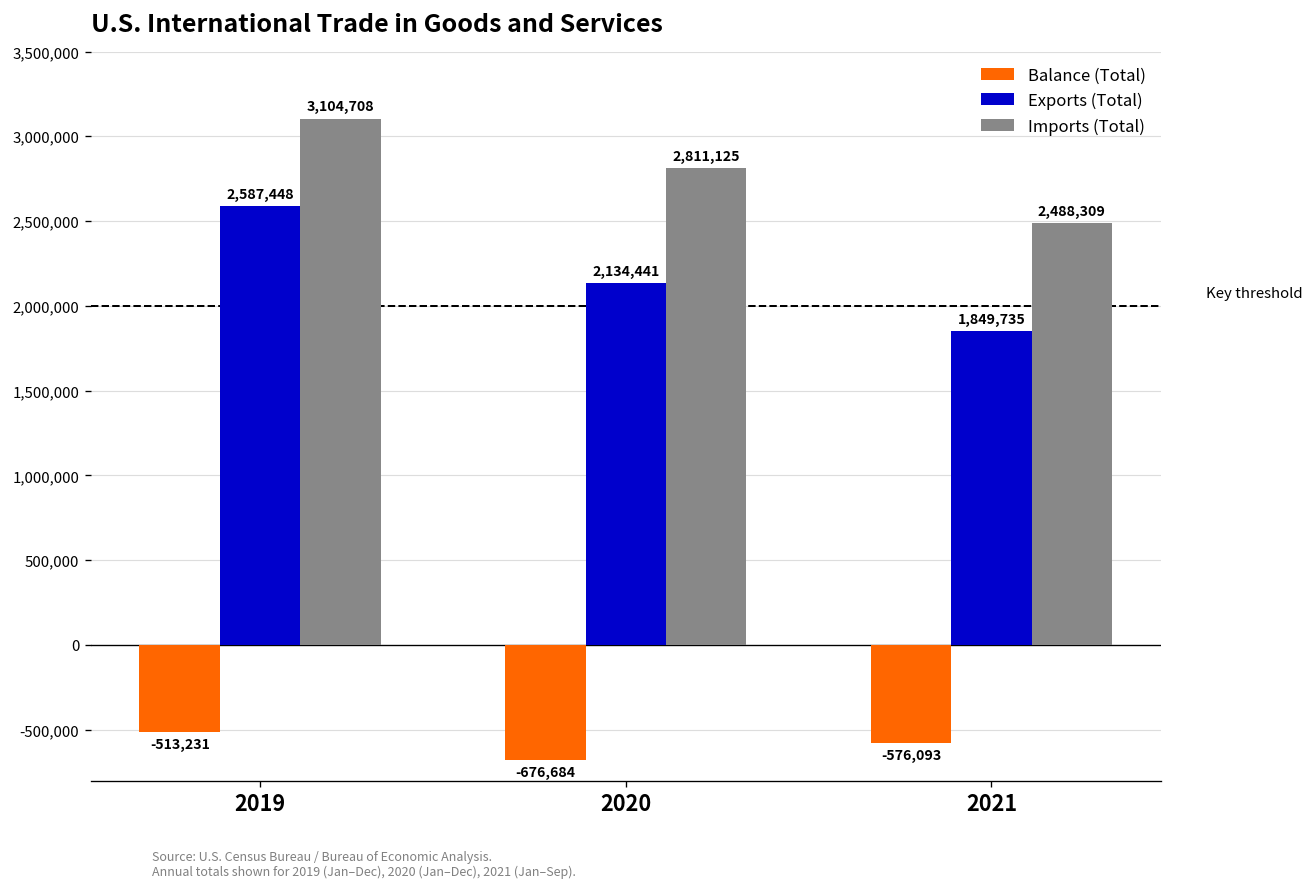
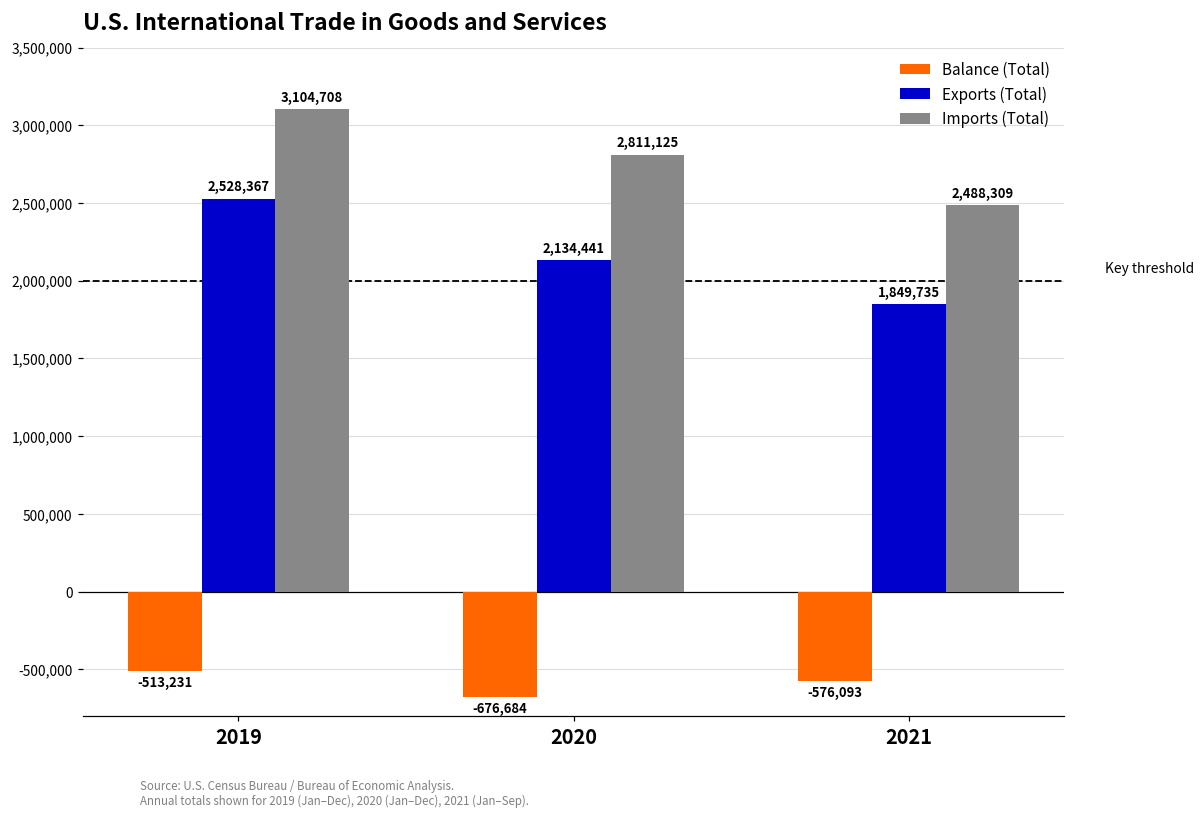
Exports (Total), 2019: 2,587,448 -> 2,528,367
